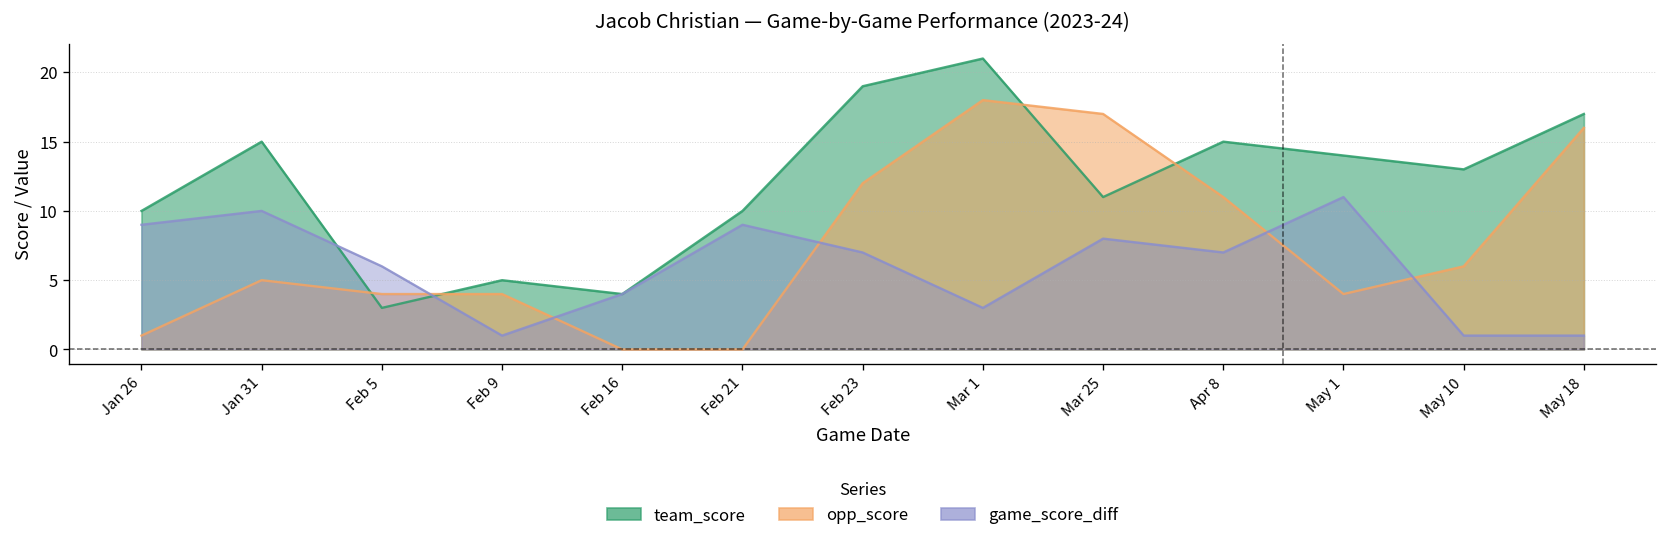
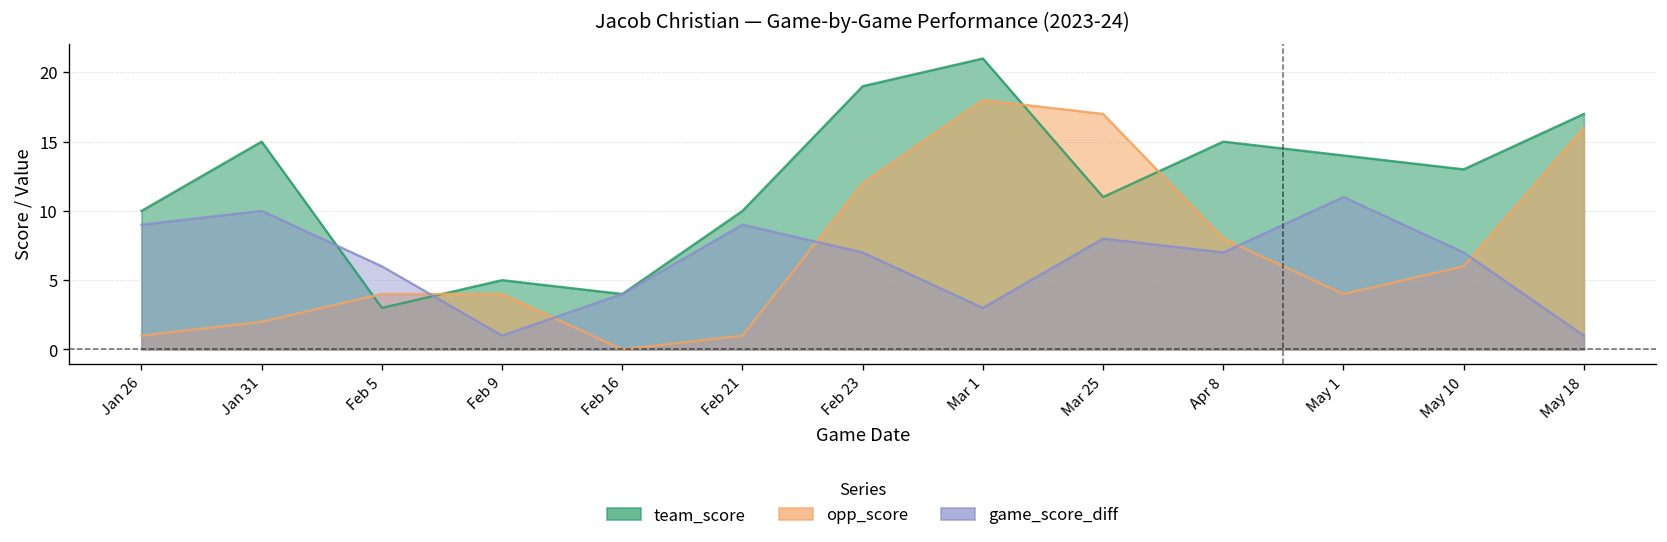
opp_score, Jan 31: 5 -> 2
opp_score, Feb 21: 0 -> 1
opp_score, Apr 8: 11 -> 8
game_score_diff, May 10: 1 -> 7
